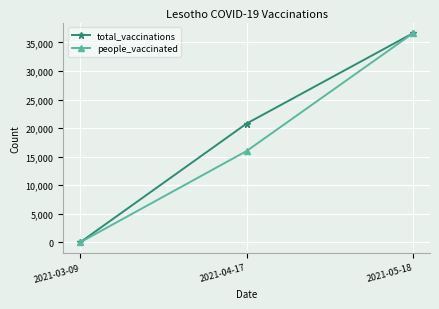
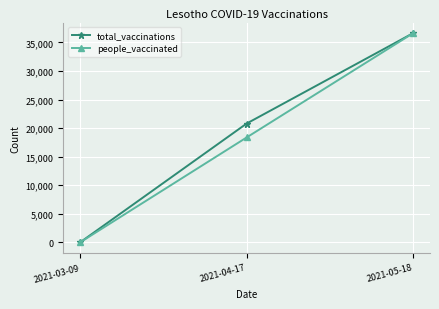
people_vaccinated, 2021-04-17: 16,000 -> 18,000
